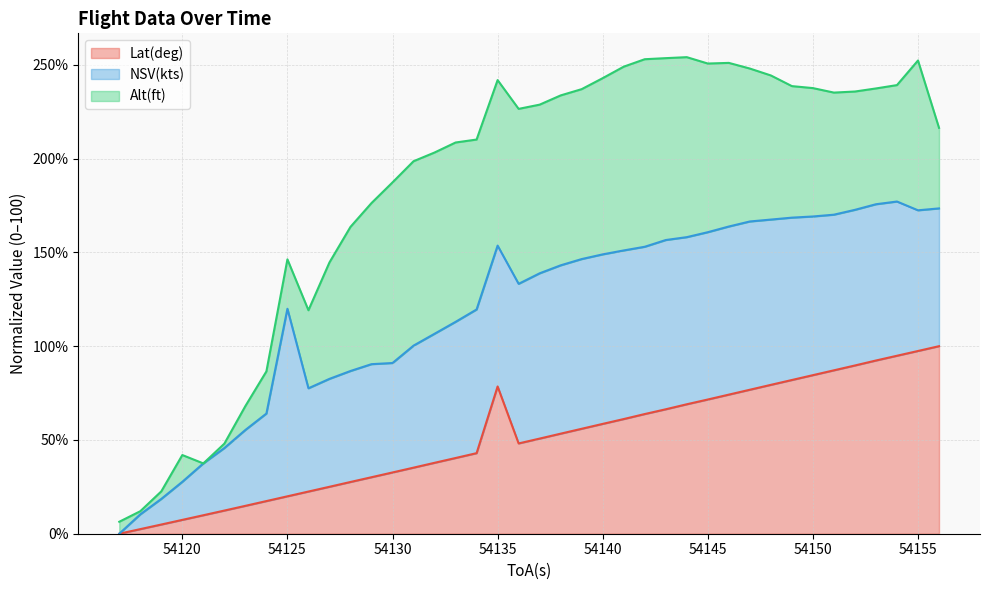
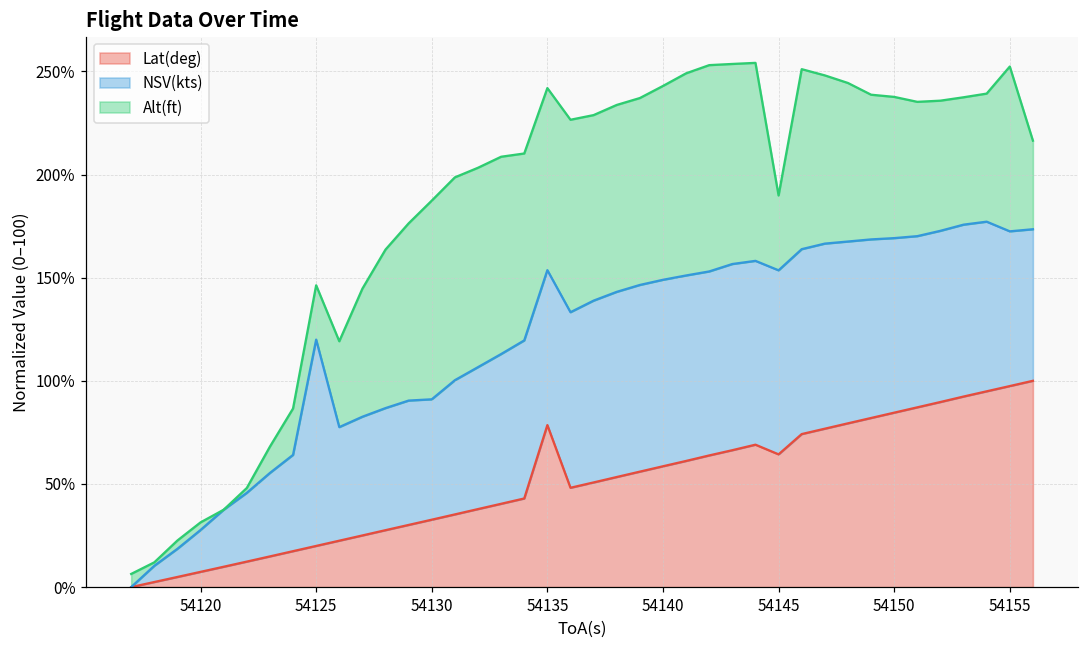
Alt(ft), 54120: 14% -> 4%
Lat(deg), 54145: 72% -> 64%
Alt(ft), 54145: 90% -> 36%
